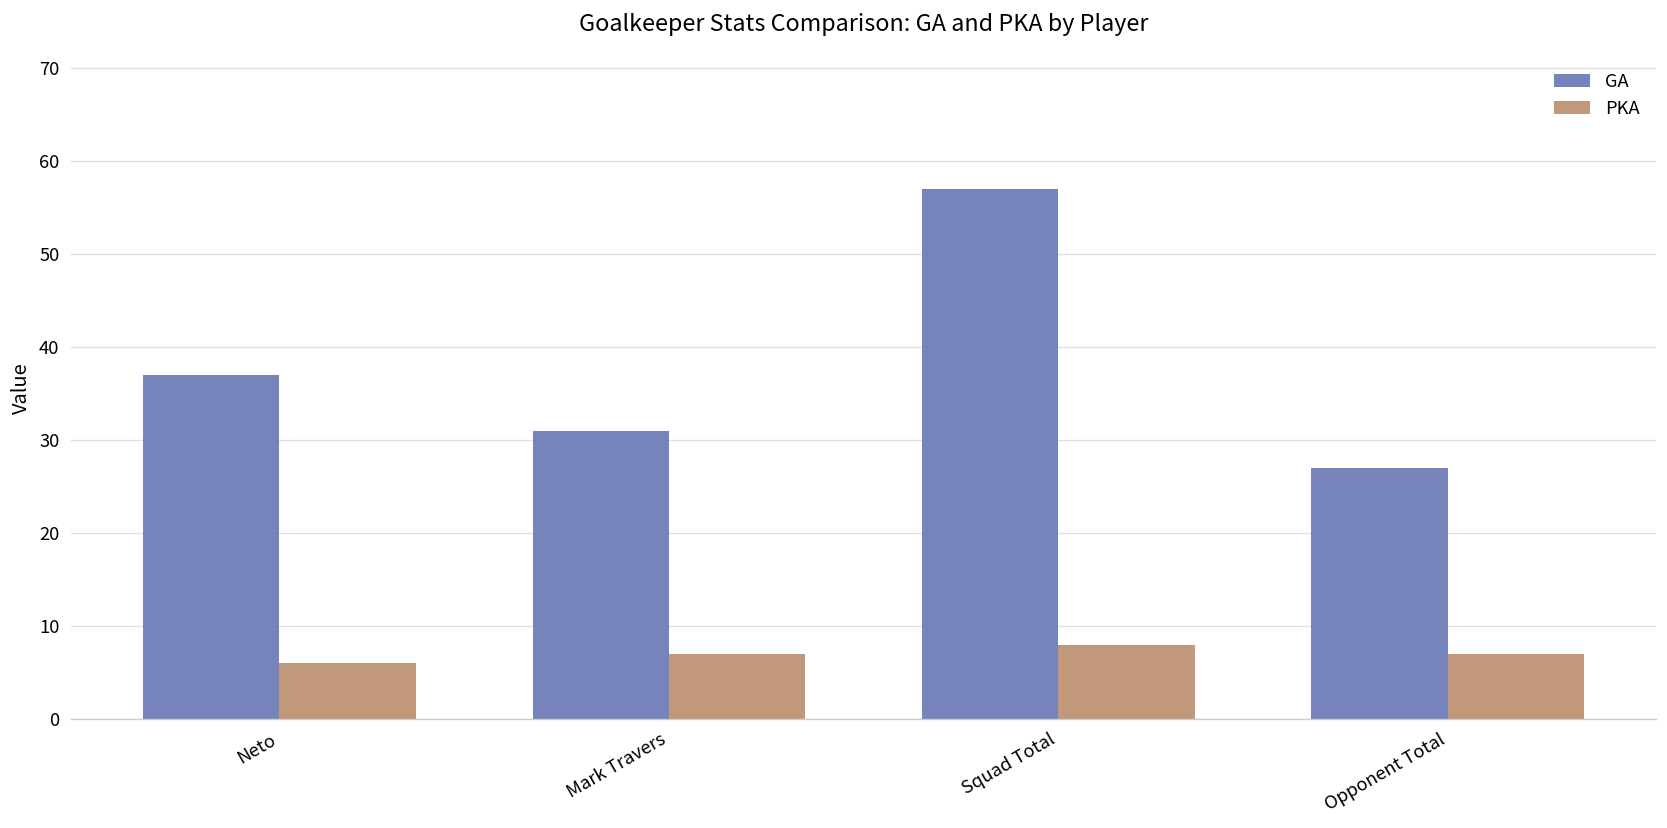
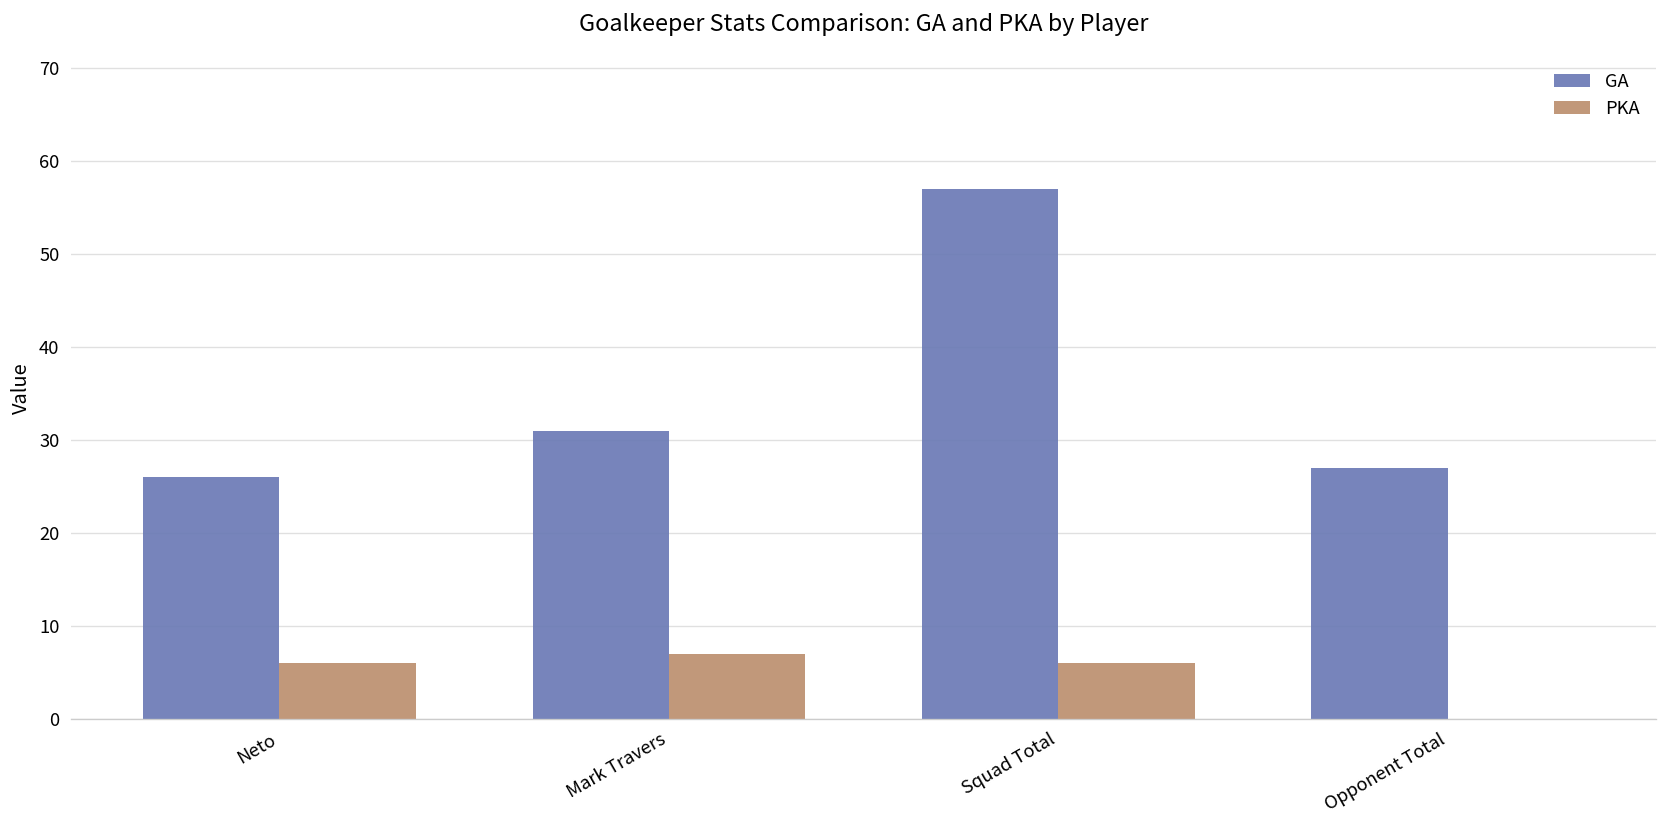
GA, Neto: 37 -> 26
PKA, Squad Total: 8 -> 6
PKA, Opponent Total: 7 -> 0
